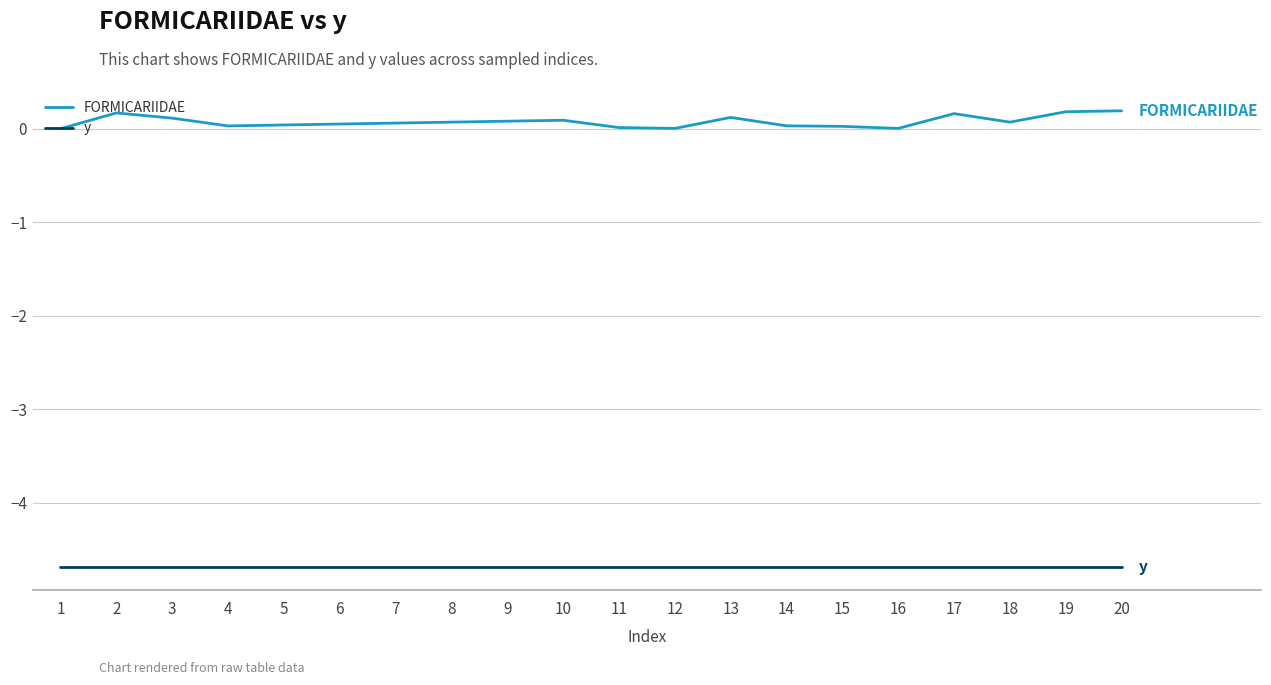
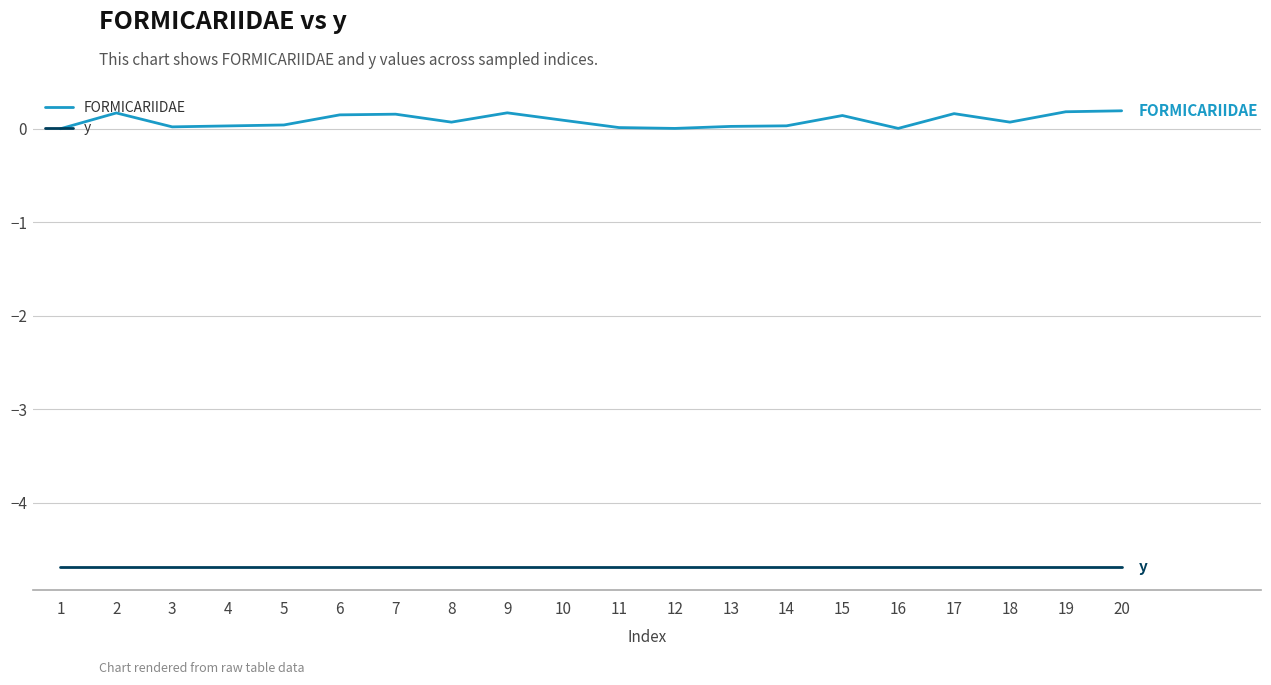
FORMICARIIDAE, 3: 0.1 -> 0.0
FORMICARIIDAE, 6: 0.05 -> 0.15
FORMICARIIDAE, 7: 0.1 -> 0.2
FORMICARIIDAE, 9: 0.1 -> 0.2
FORMICARIIDAE, 13: 0.1 -> 0.0
FORMICARIIDAE, 15: 0.0 -> 0.1
